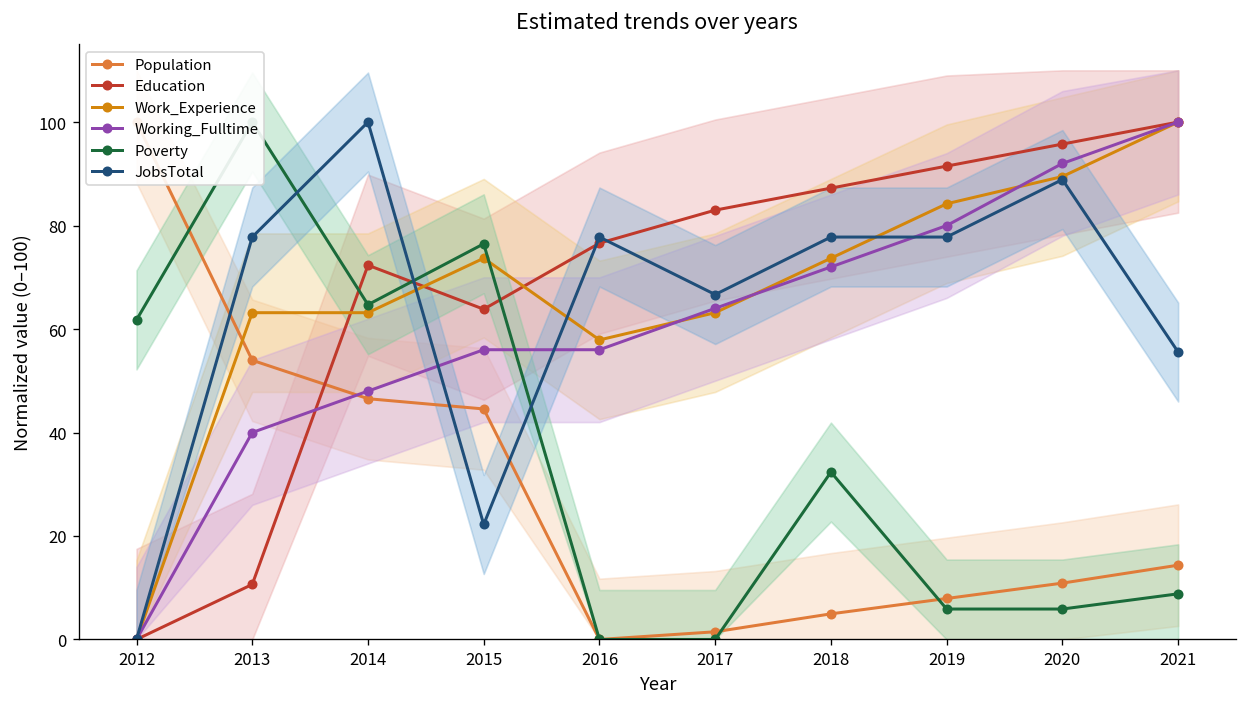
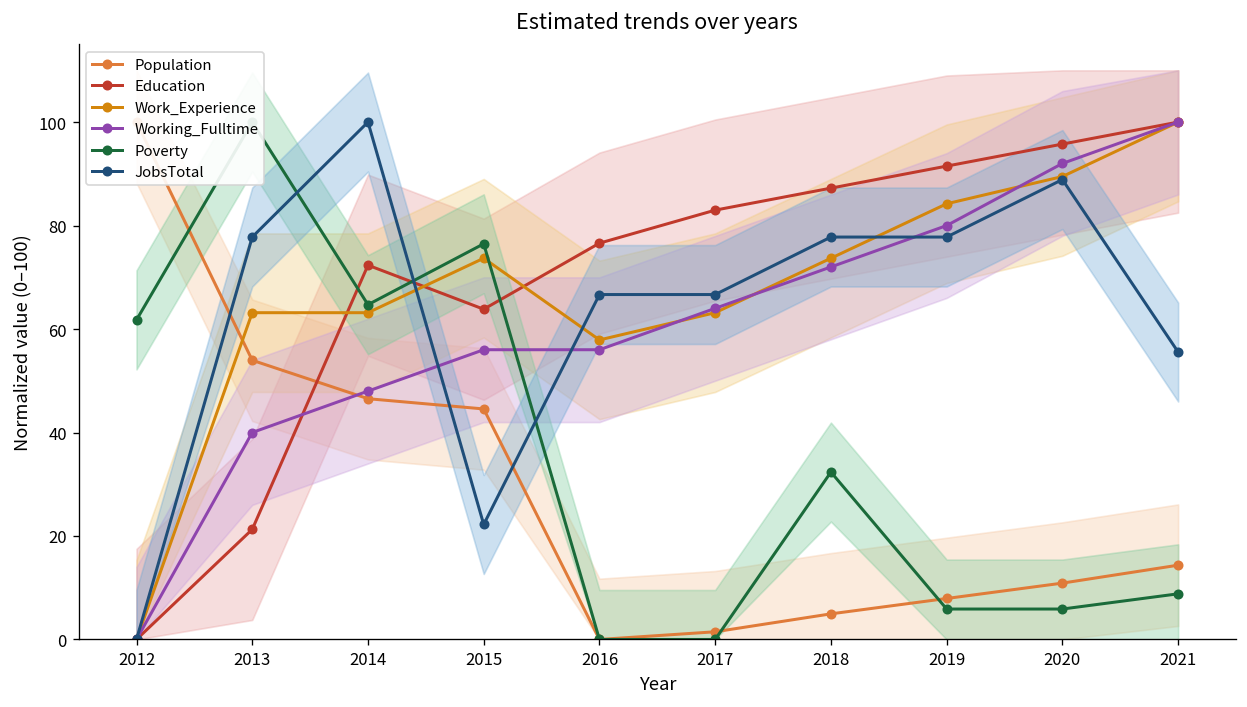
Education, 2013: 11 -> 21
JobsTotal, 2016: 78 -> 67
